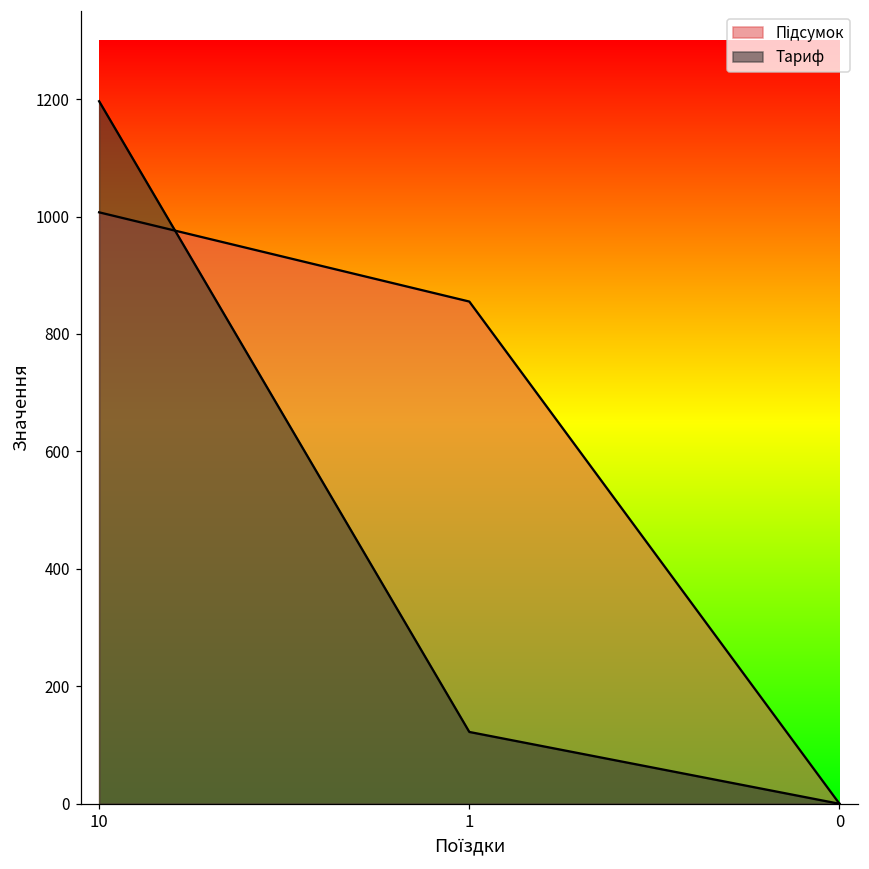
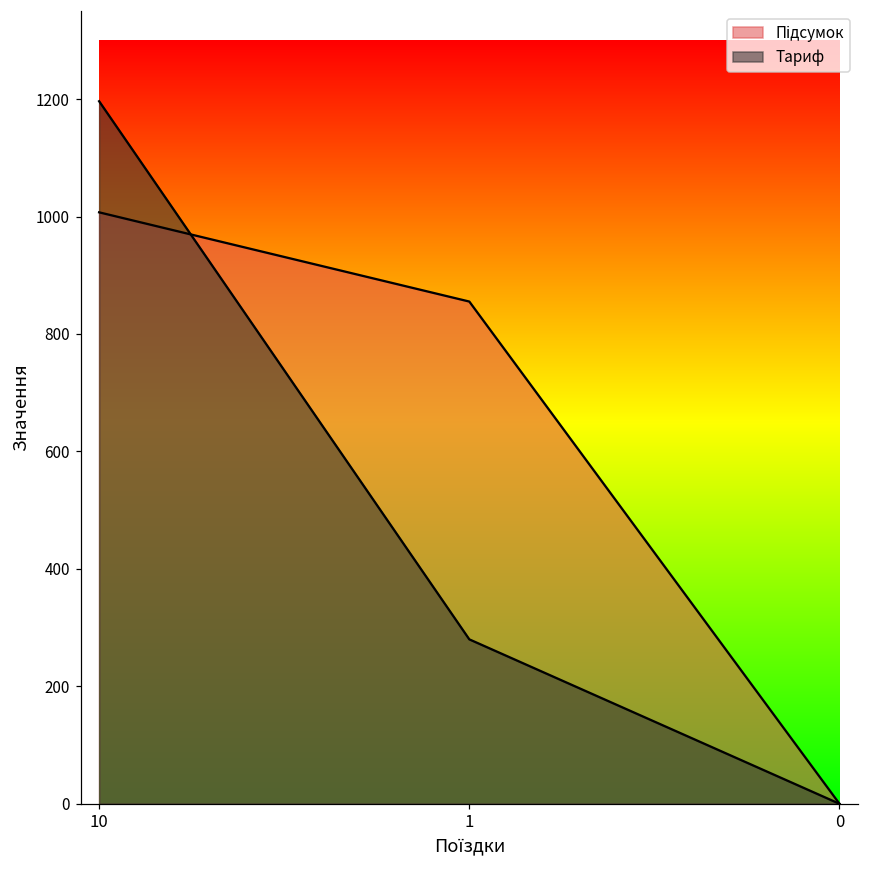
Тариф, 1: 120 -> 280
